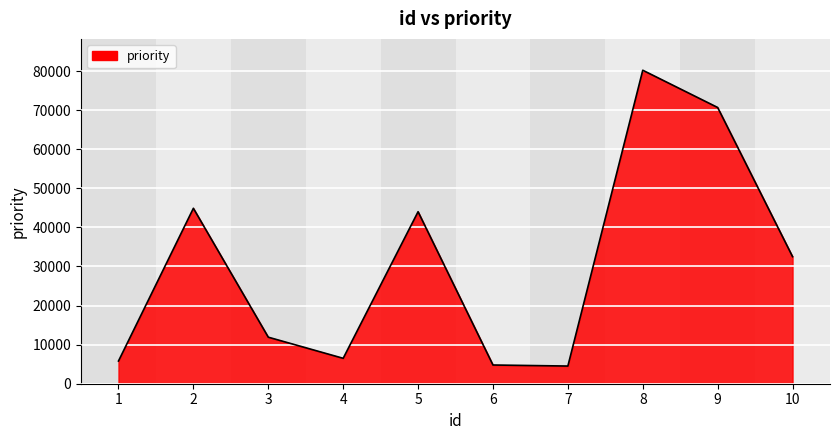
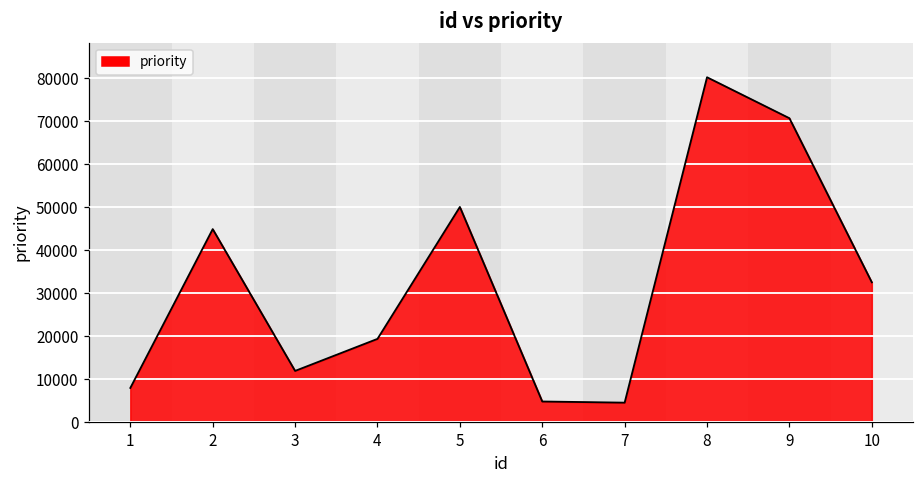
1: 6000 -> 8000
4: 7000 -> 19000
5: 44000 -> 50000
